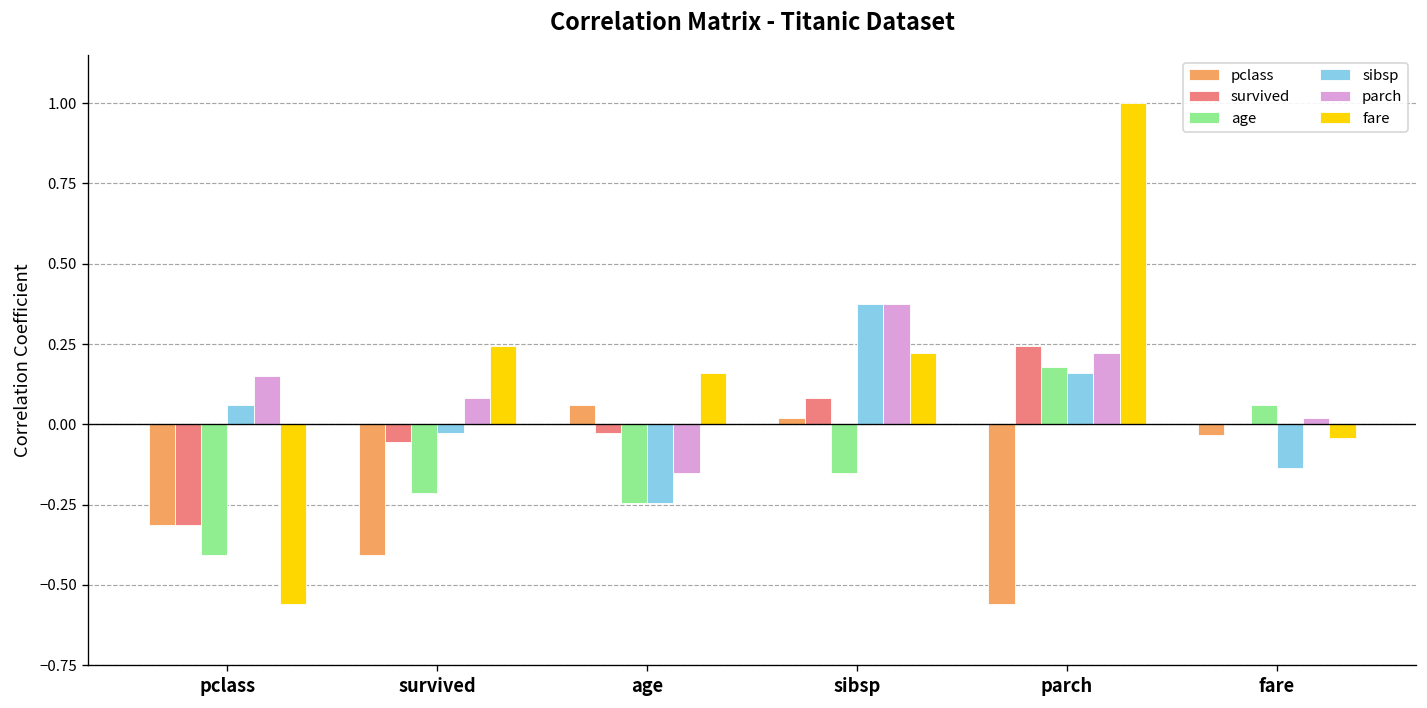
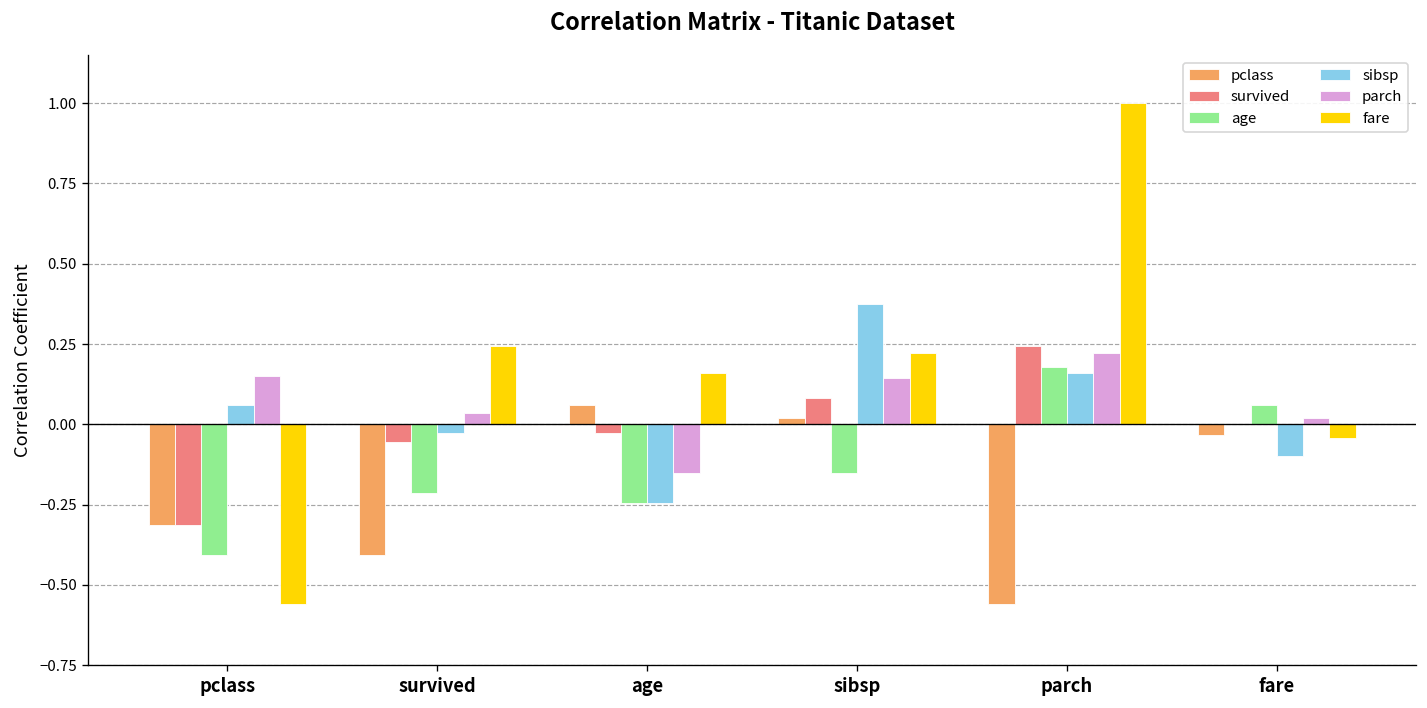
parch, survived: 0.08 -> 0.04
parch, sibsp: 0.37 -> 0.15
sibsp, fare: -0.14 -> -0.10
